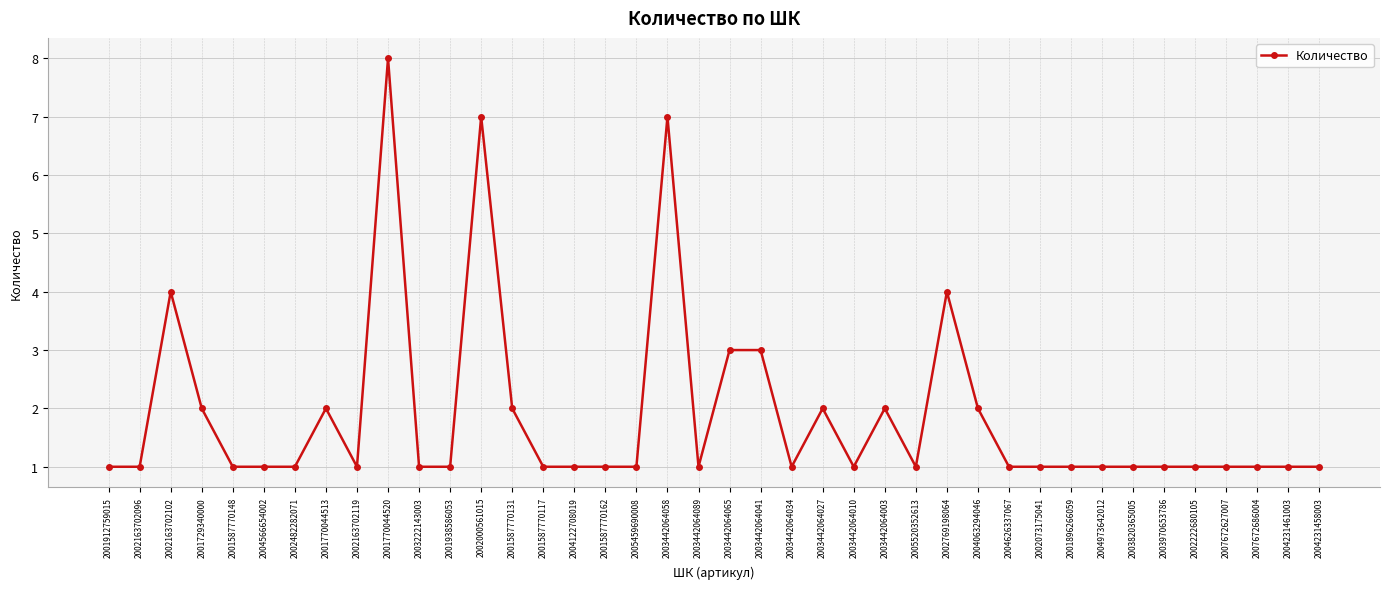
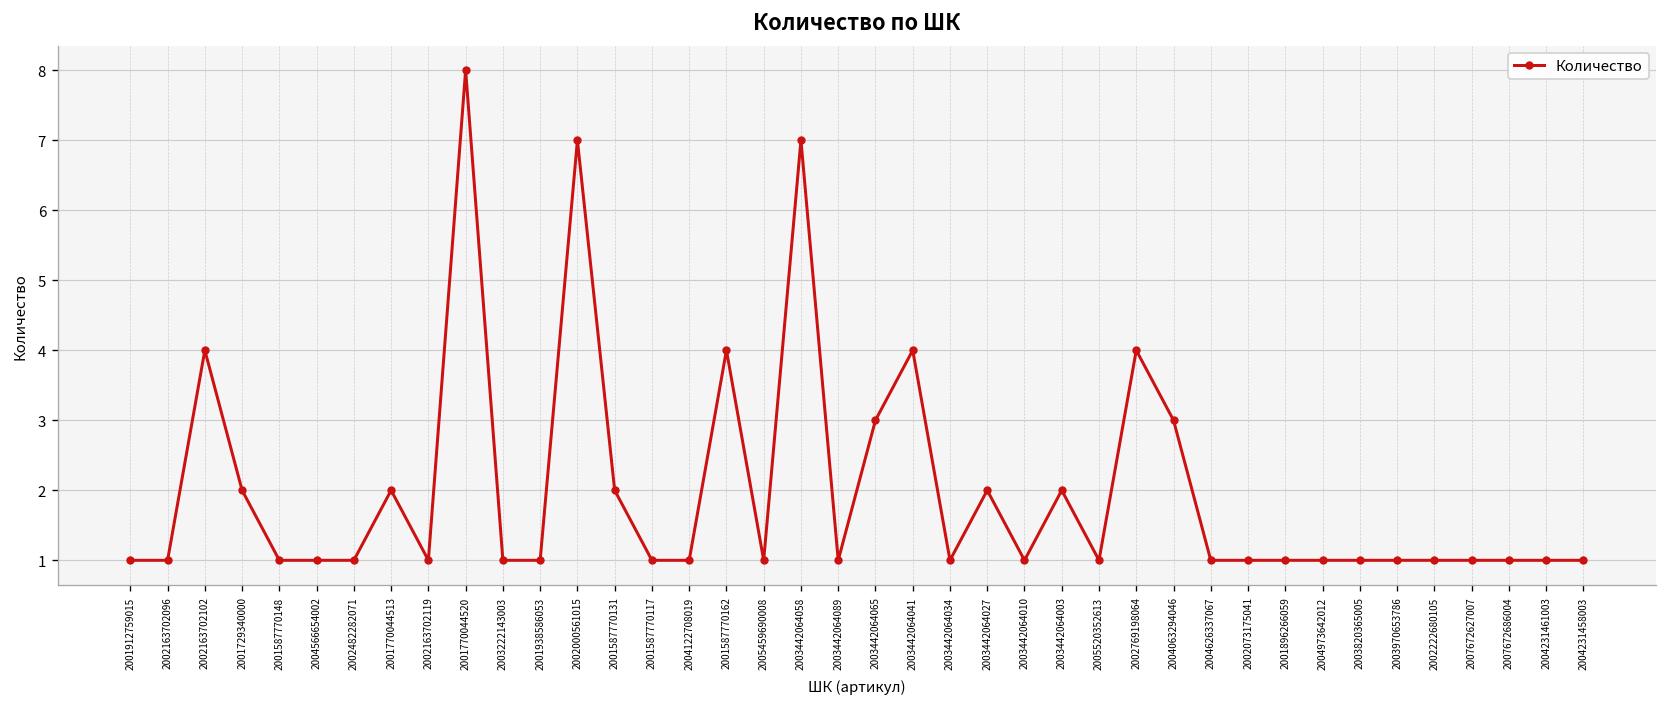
2001587770162: 1 -> 4
2003442064041: 3 -> 4
2004063294046: 2 -> 3
